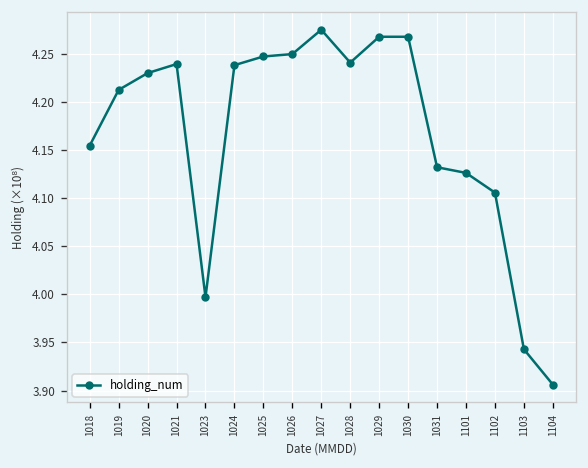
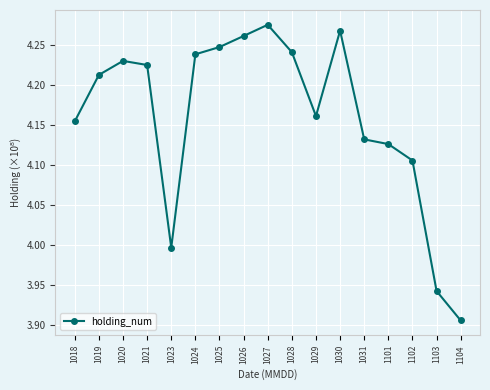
1021: 4.24 -> 4.23
1026: 4.25 -> 4.26
1029: 4.27 -> 4.16
